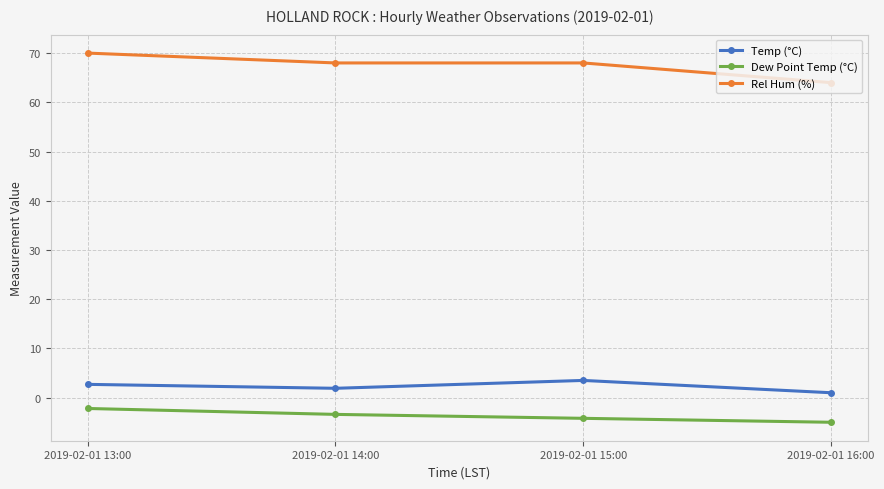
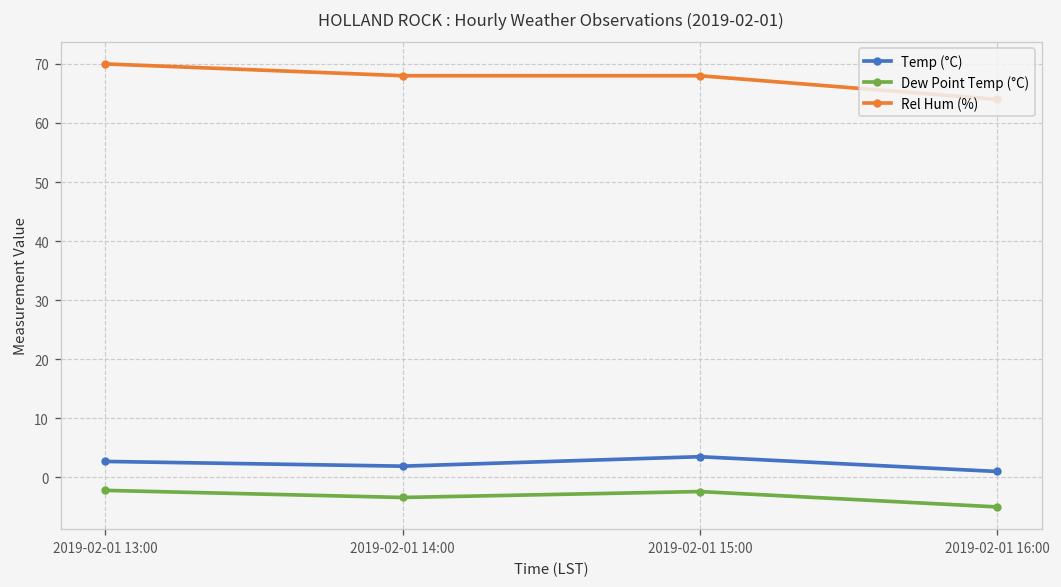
Dew Point Temp (°C), 2019-02-01 15:00: -4 -> -2
